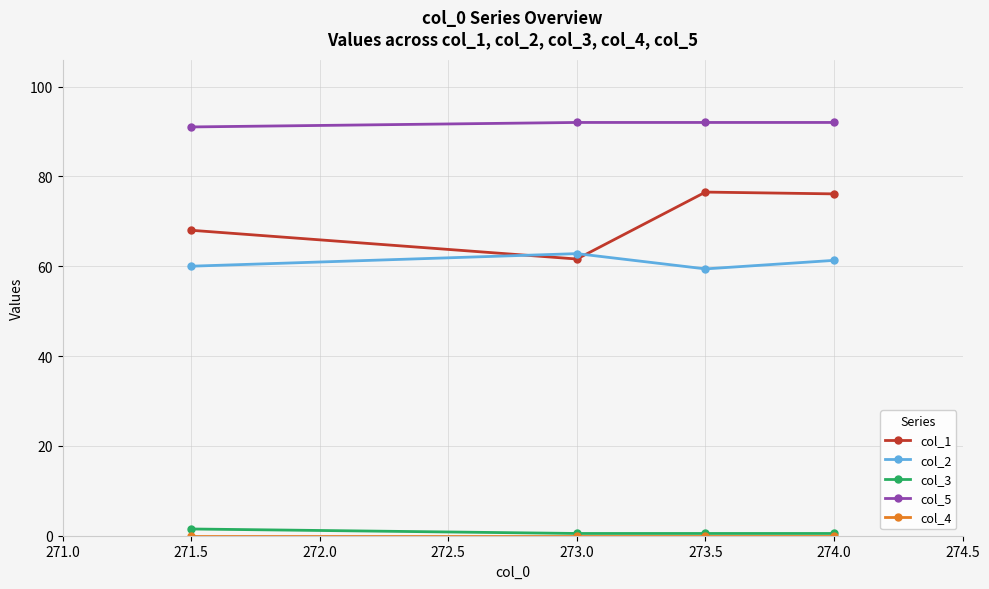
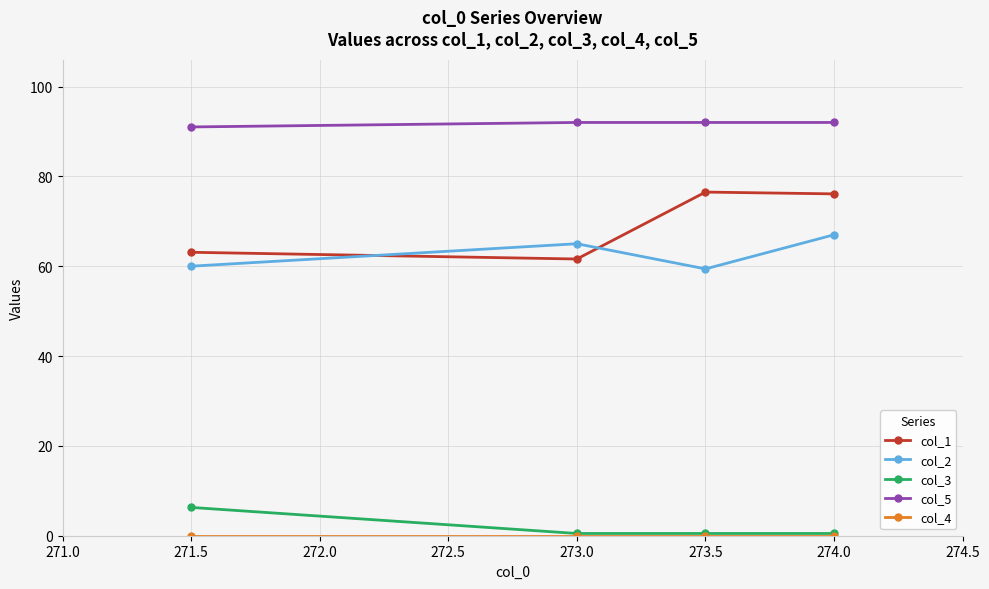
col_1, 271.5: 68 -> 63
col_3, 271.5: 2 -> 6
col_2, 273.0: 63 -> 65
col_2, 274.0: 61 -> 67
